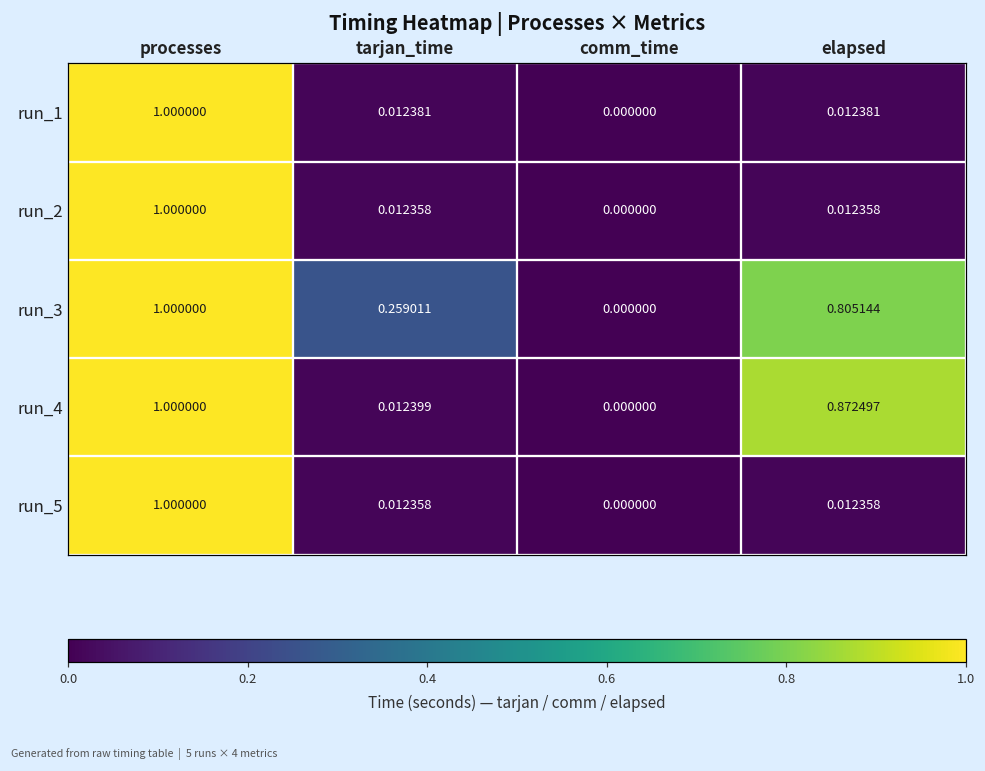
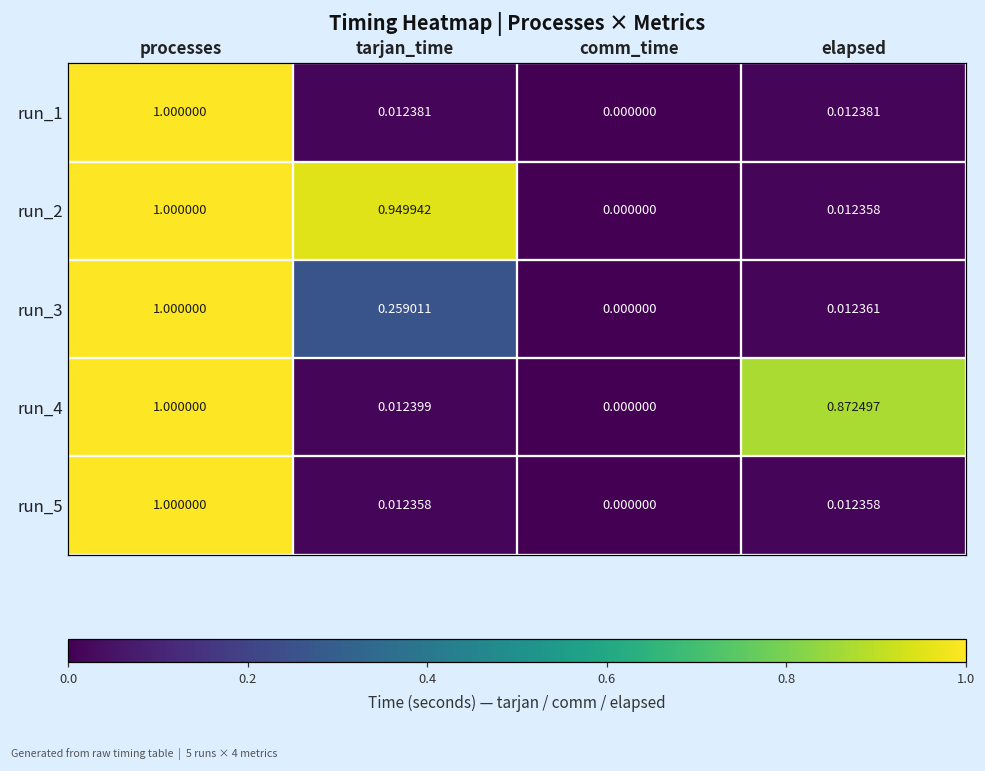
run_2, tarjan_time: 0.012358 -> 0.949942
run_3, elapsed: 0.805144 -> 0.012361
